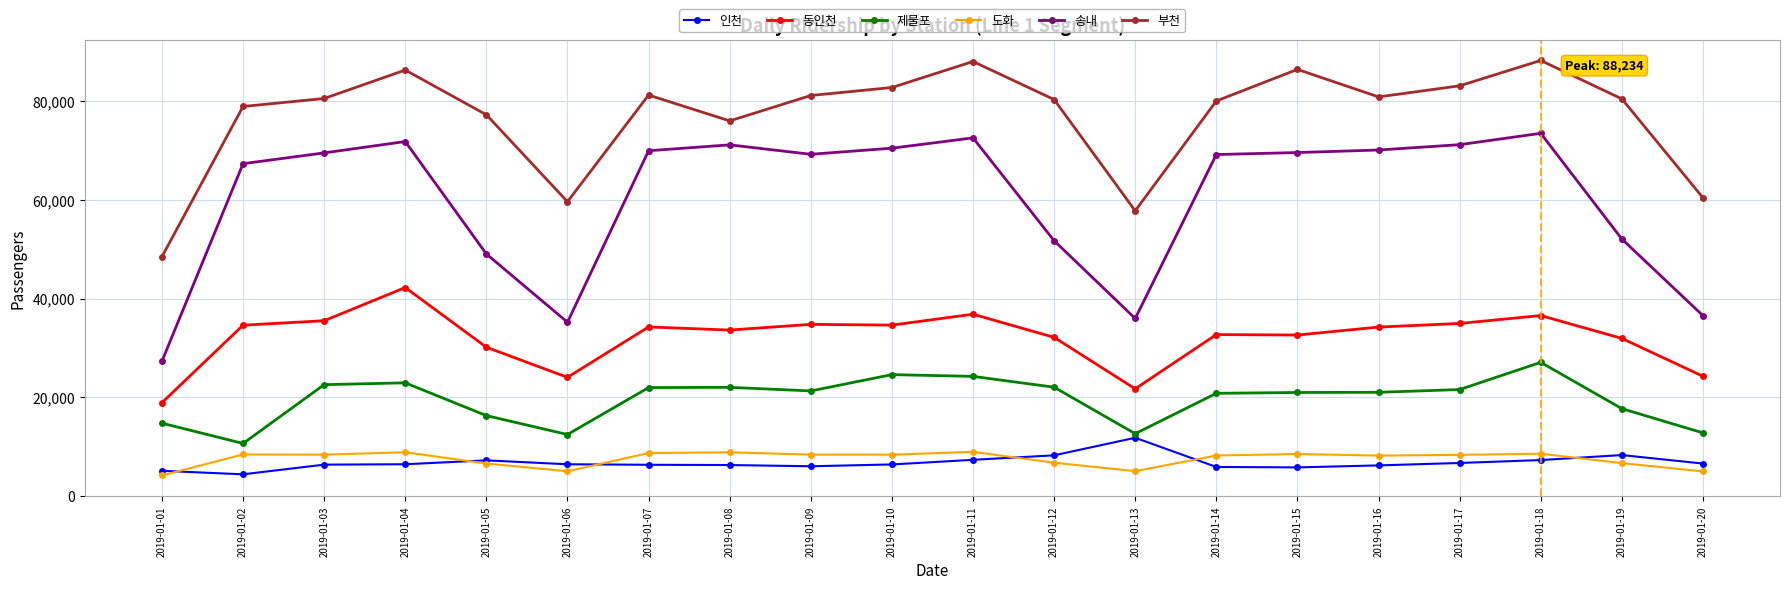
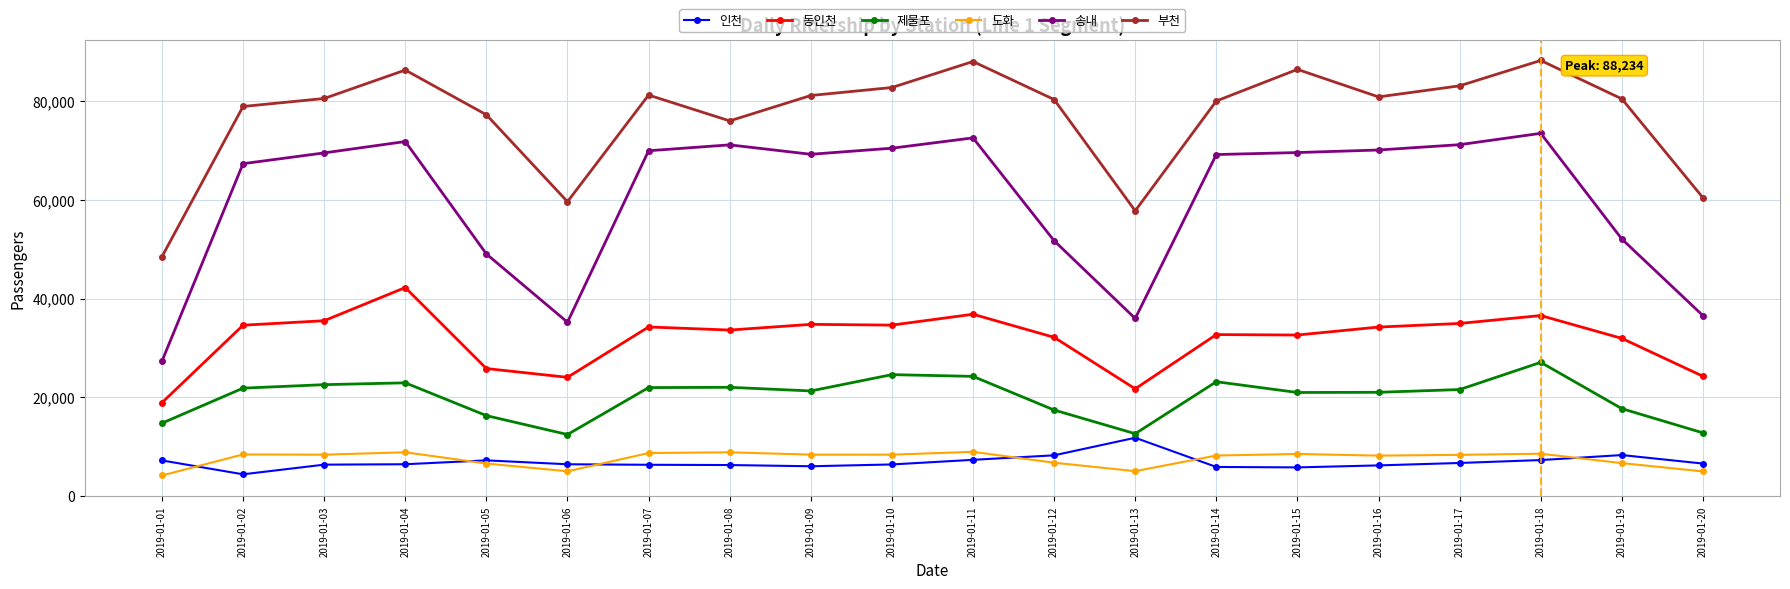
인천, 2019-01-01: 5,000 -> 7,000
제물포, 2019-01-02: 11,000 -> 22,000
동인천, 2019-01-05: 30,000 -> 26,000
제물포, 2019-01-12: 22,000 -> 17,000
제물포, 2019-01-14: 21,000 -> 23,000
